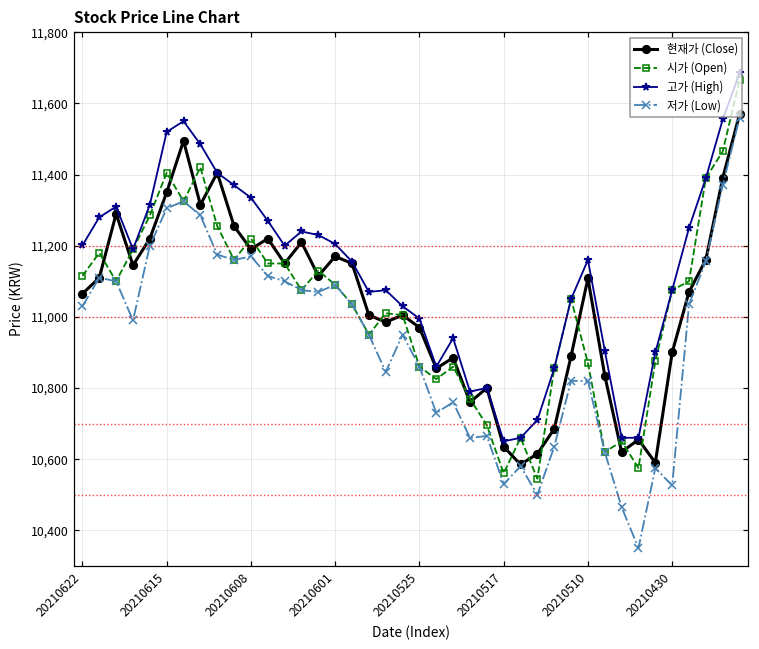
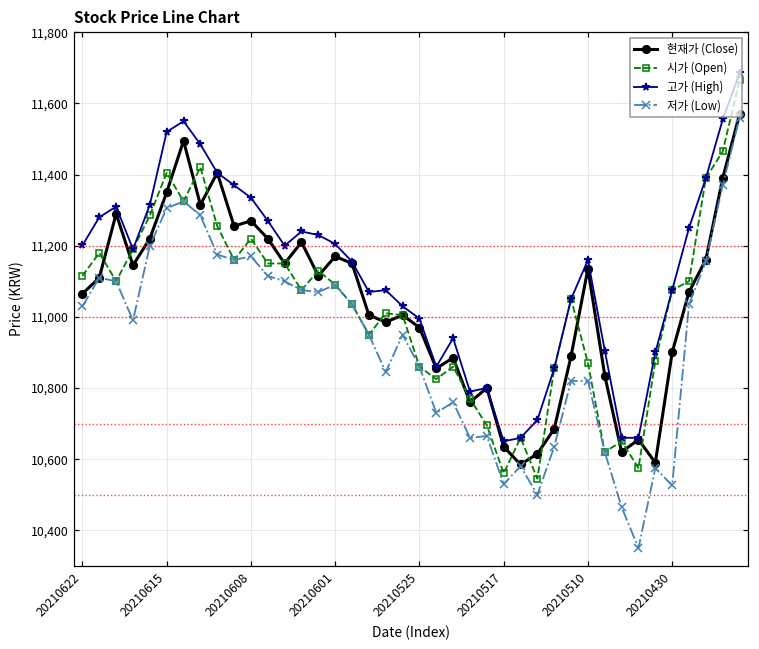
현재가 (Close), 20210608: 11,190 -> 11,270
현재가 (Close), 20210510: 11,110 -> 11,140
